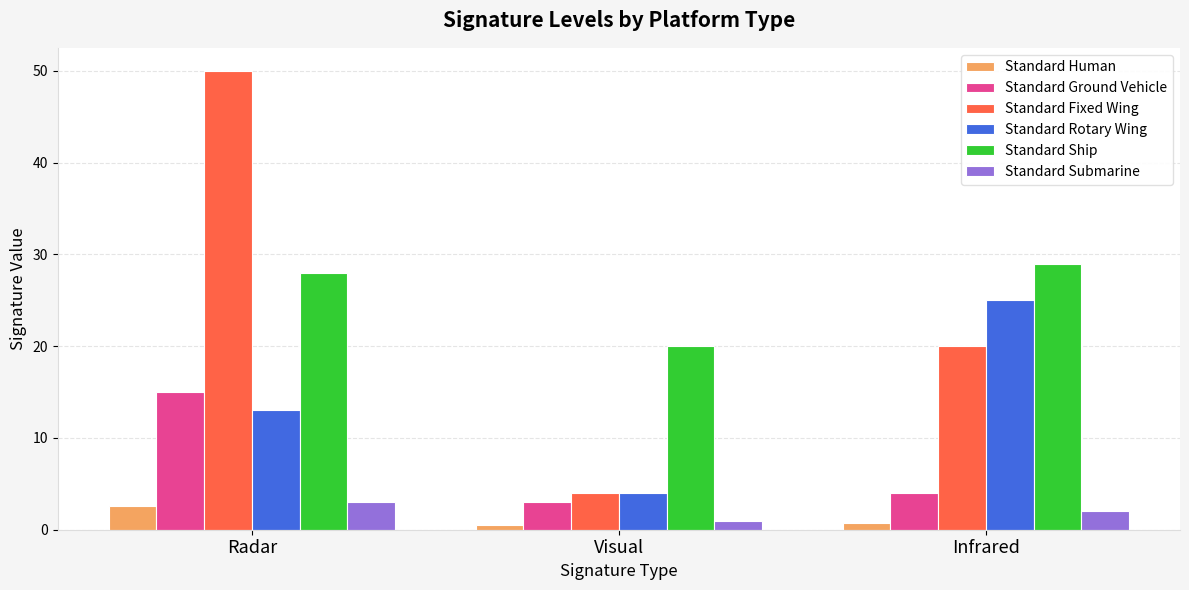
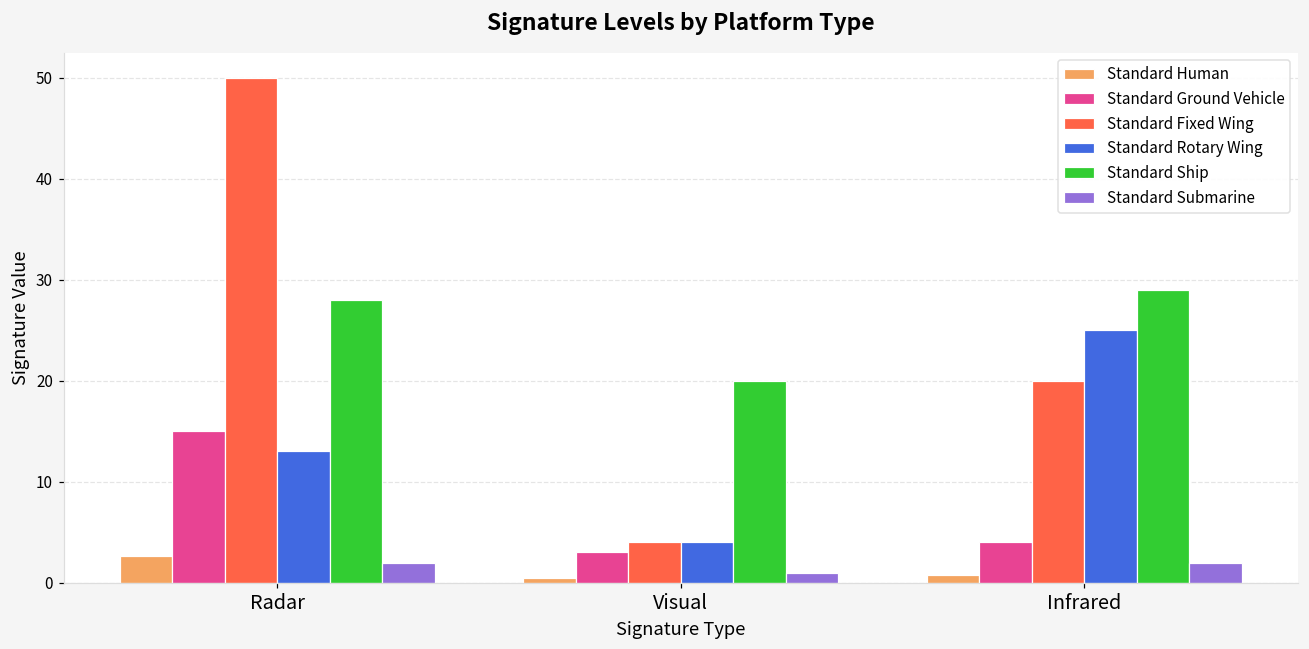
Standard Submarine, Radar: 3 -> 2
